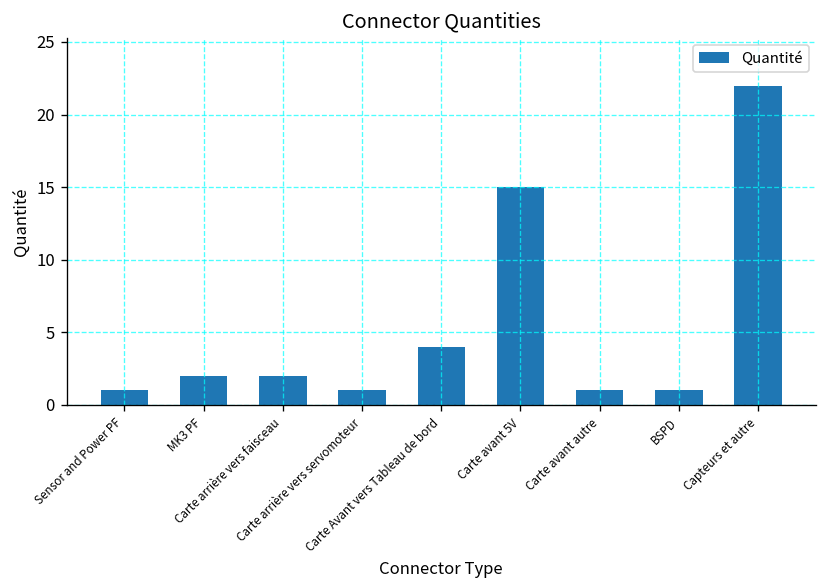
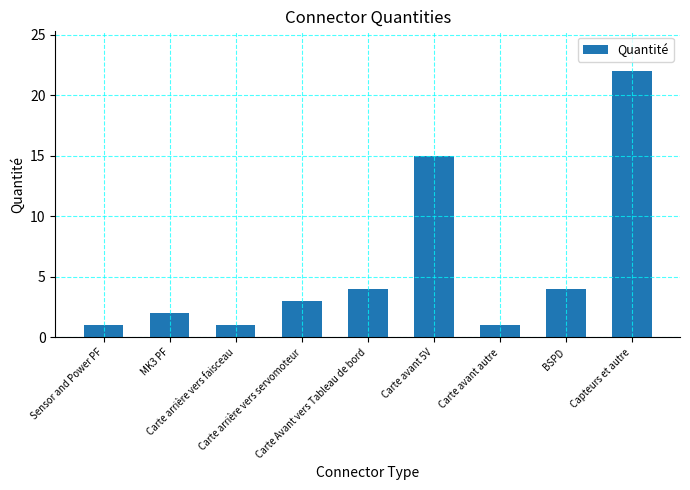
Carte arrière vers faisceau: 2 -> 1
Carte arrière vers servomoteur: 1 -> 3
BSPD: 1 -> 4
